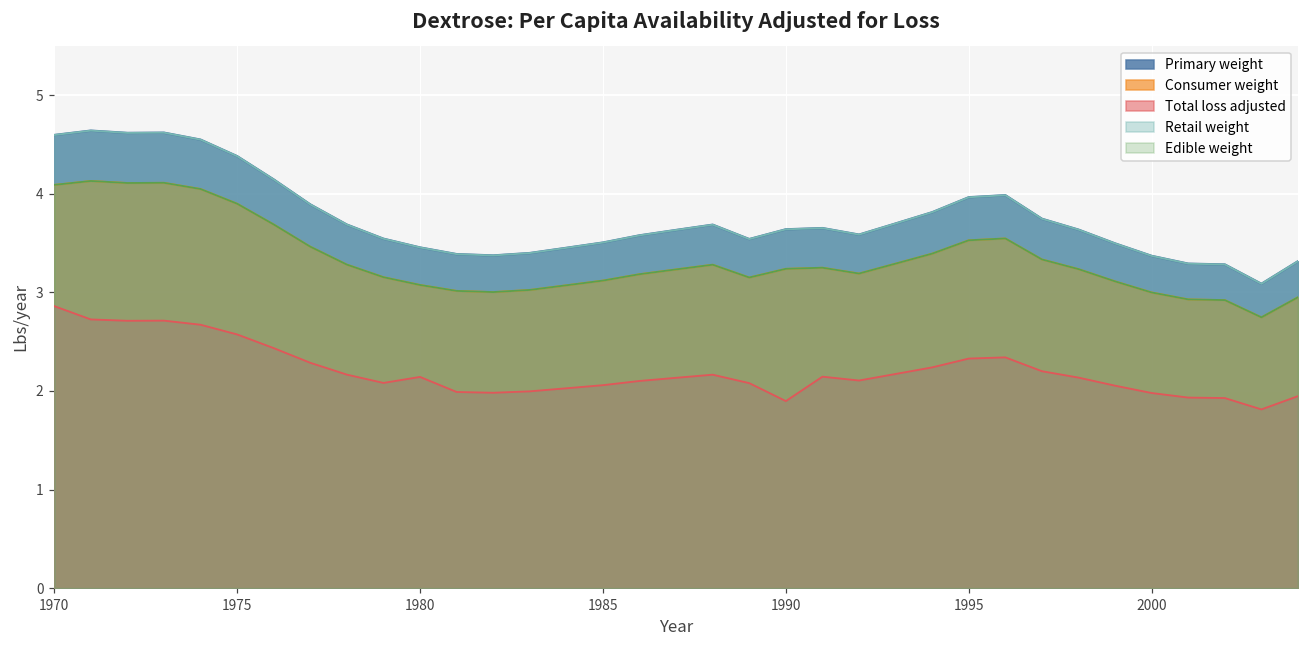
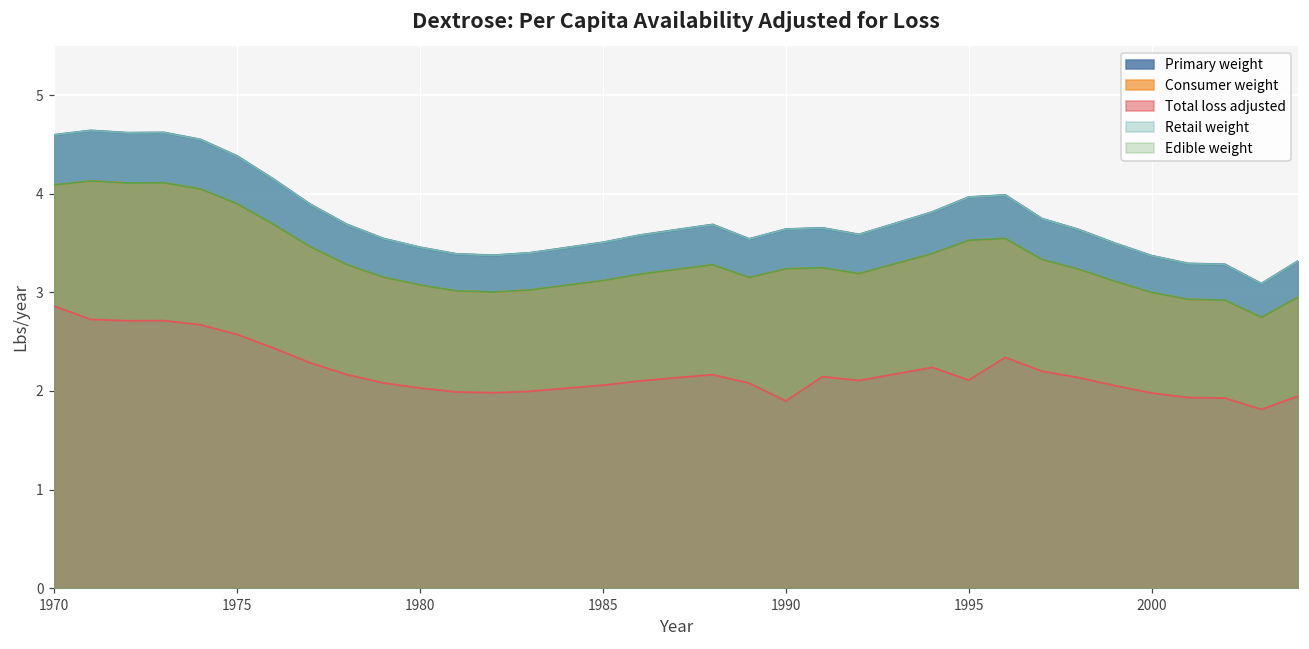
Total loss adjusted, 1980: 2.1 -> 2.0
Total loss adjusted, 1995: 2.3 -> 2.1
